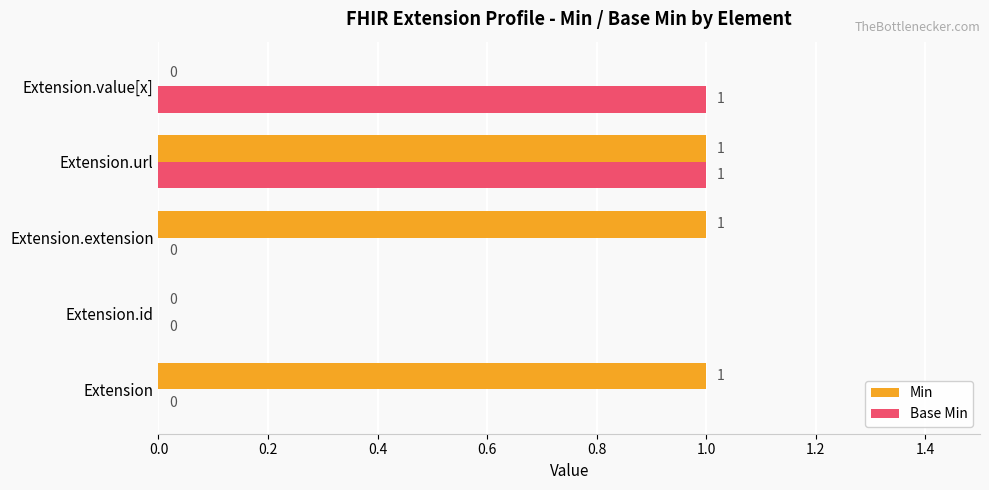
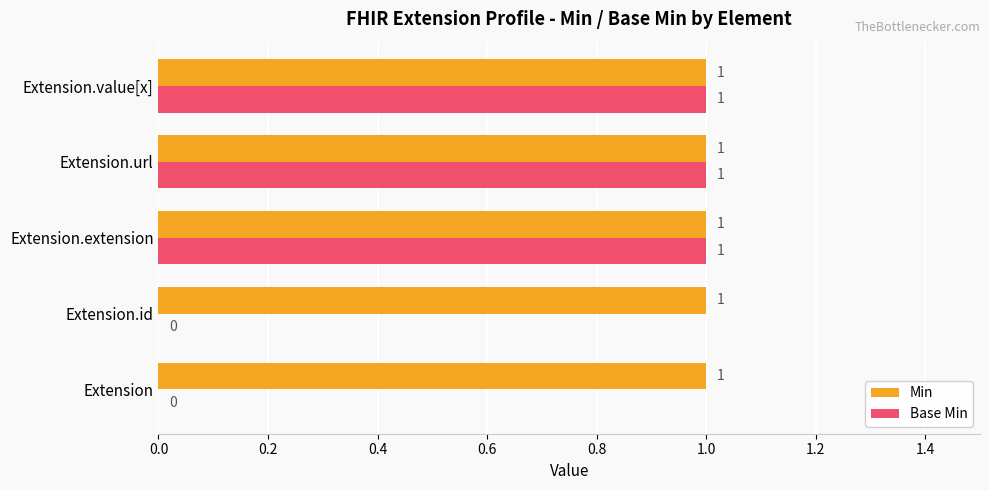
Min, Extension.value[x]: 0 -> 1
Base Min, Extension.extension: 0 -> 1
Min, Extension.id: 0 -> 1
